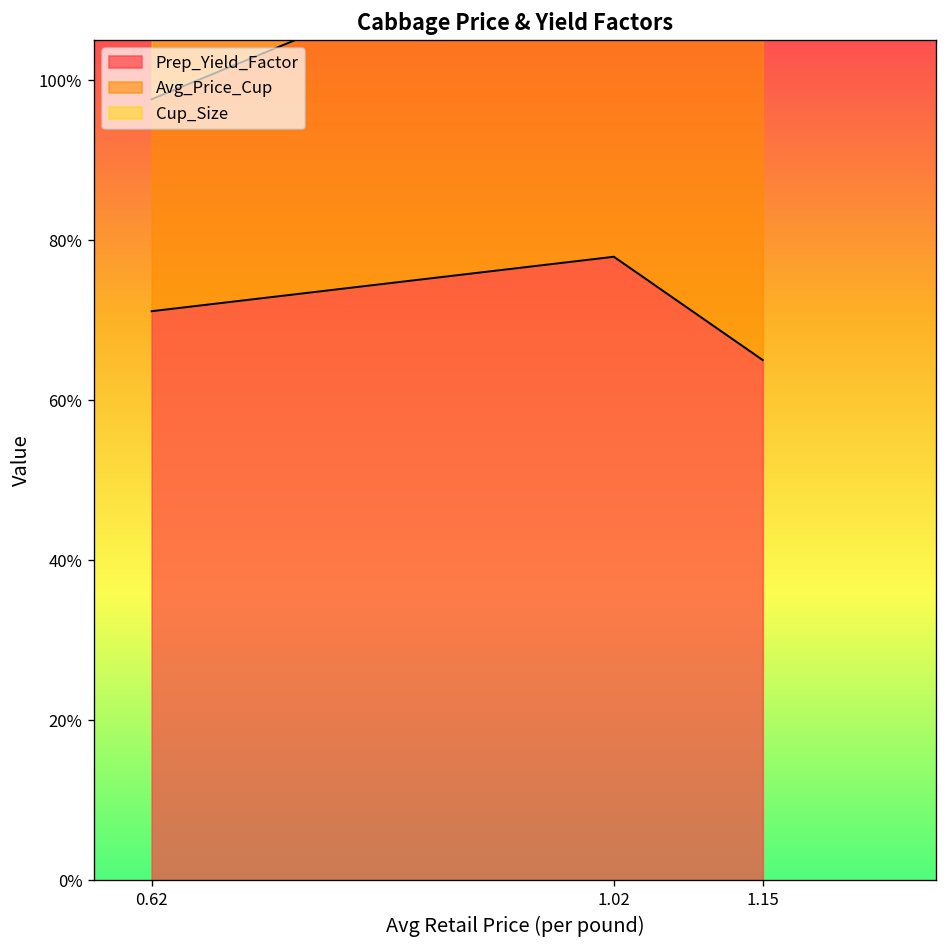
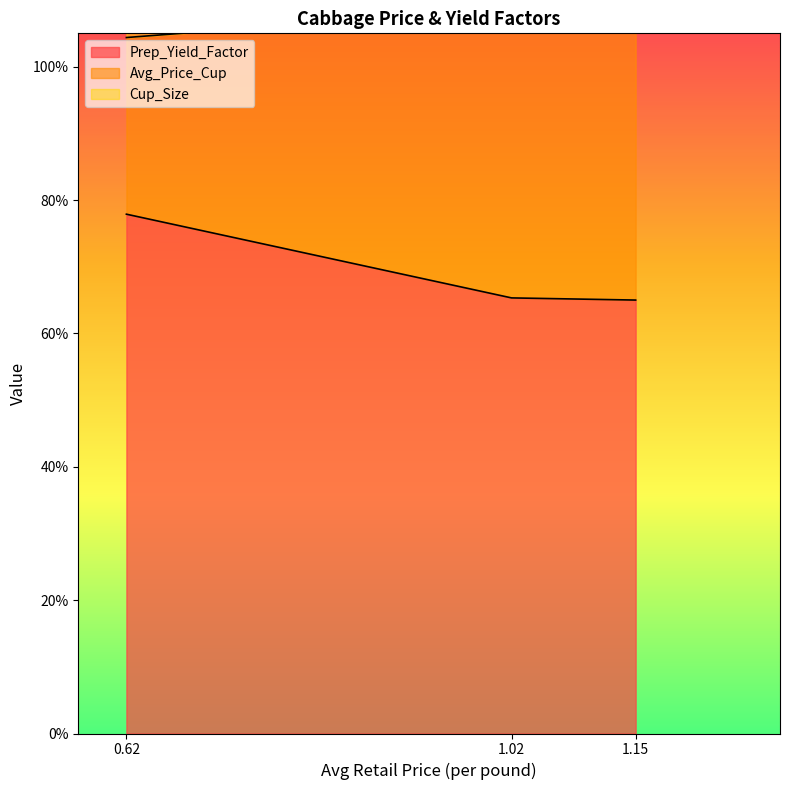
Prep_Yield_Factor, 0.62: 71% -> 78%
Prep_Yield_Factor, 1.02: 78% -> 65%
